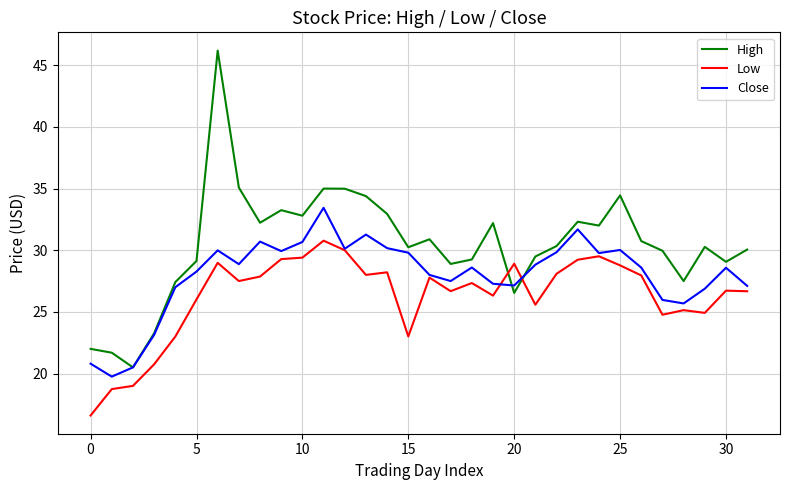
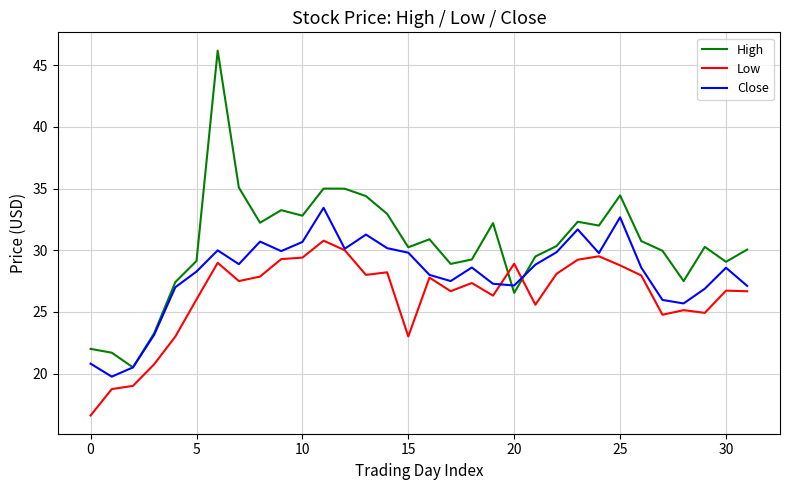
Close, 25: 30.0 -> 32.7
